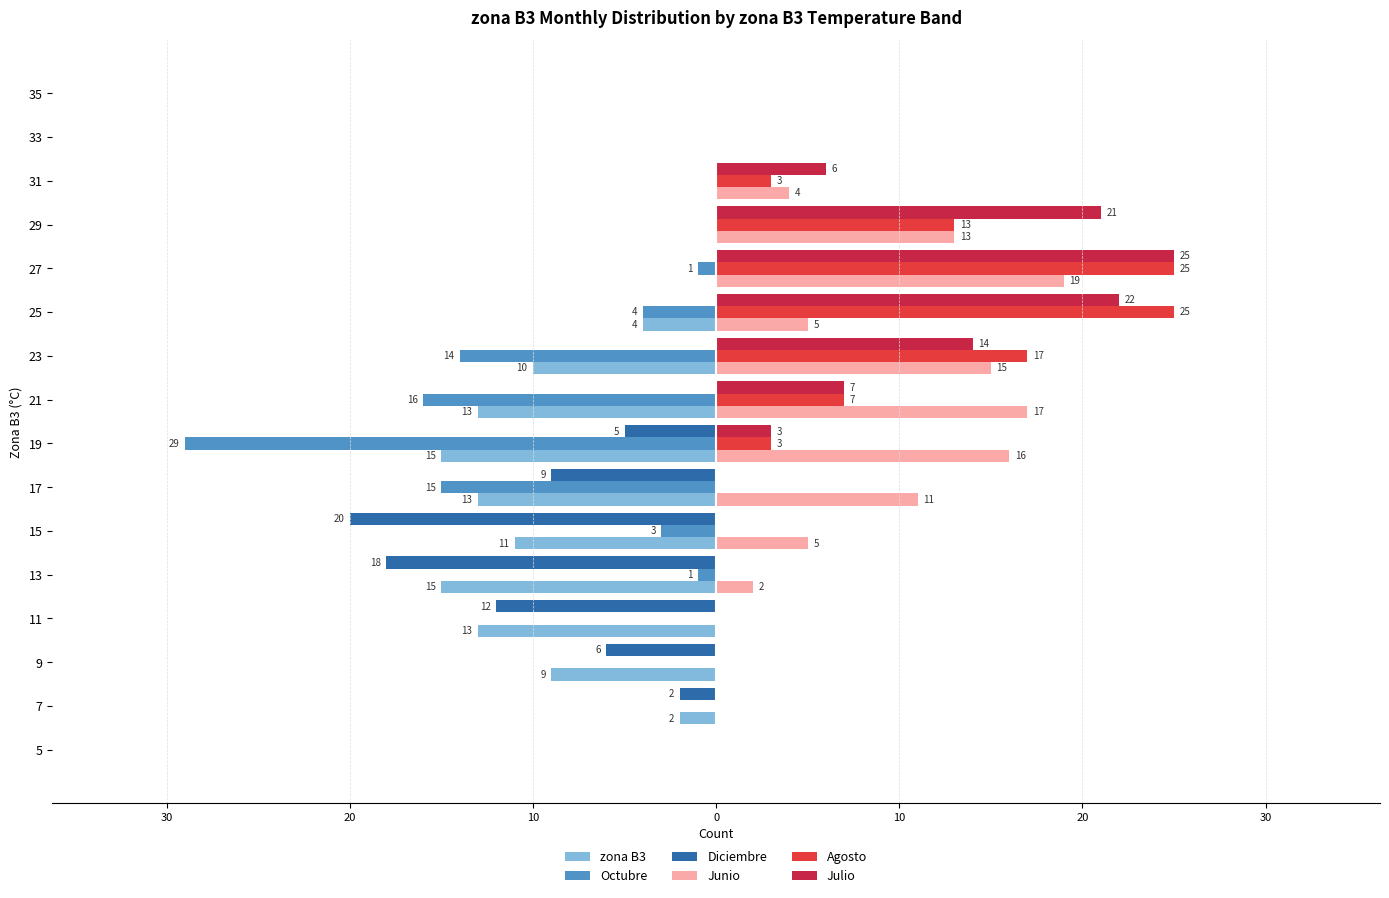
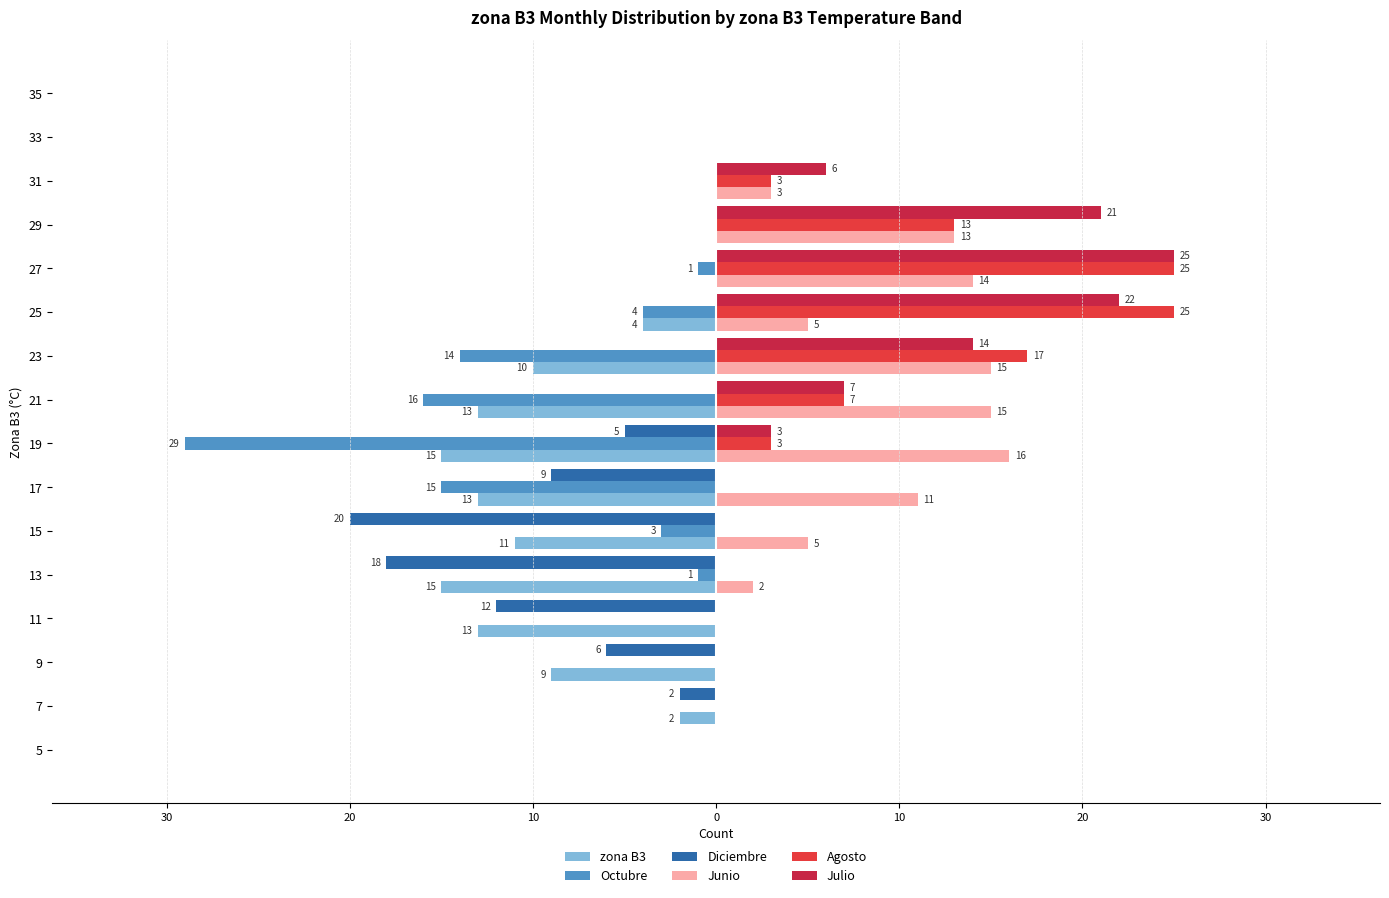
Junio, 31: 4 -> 3
Junio, 27: 19 -> 14
Junio, 21: 17 -> 15
